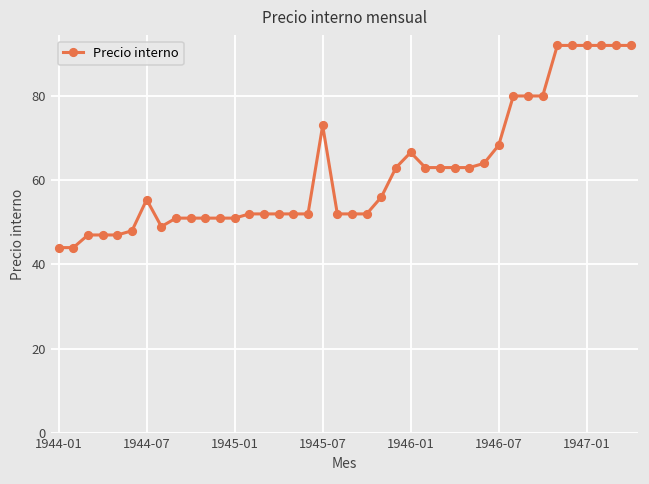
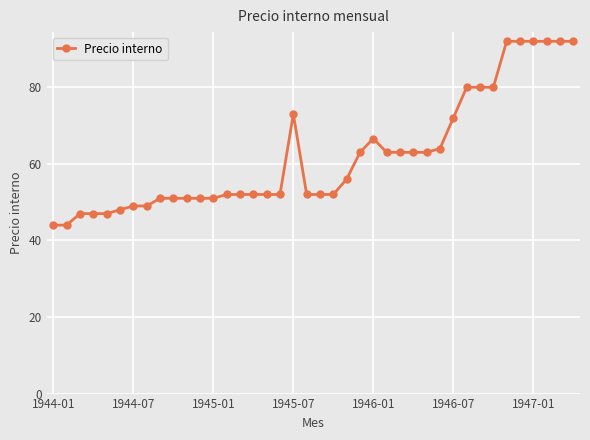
1944-07: 55 -> 49
1946-07: 68 -> 72
